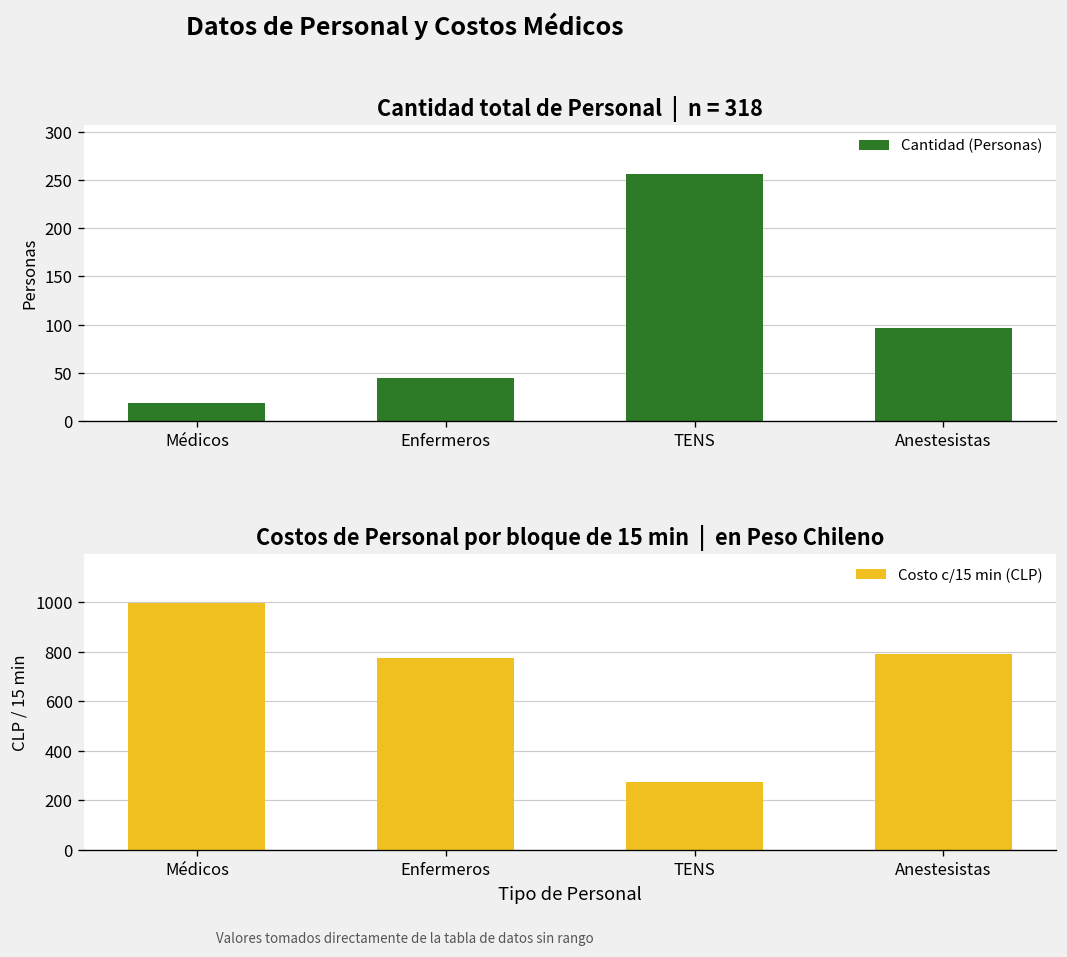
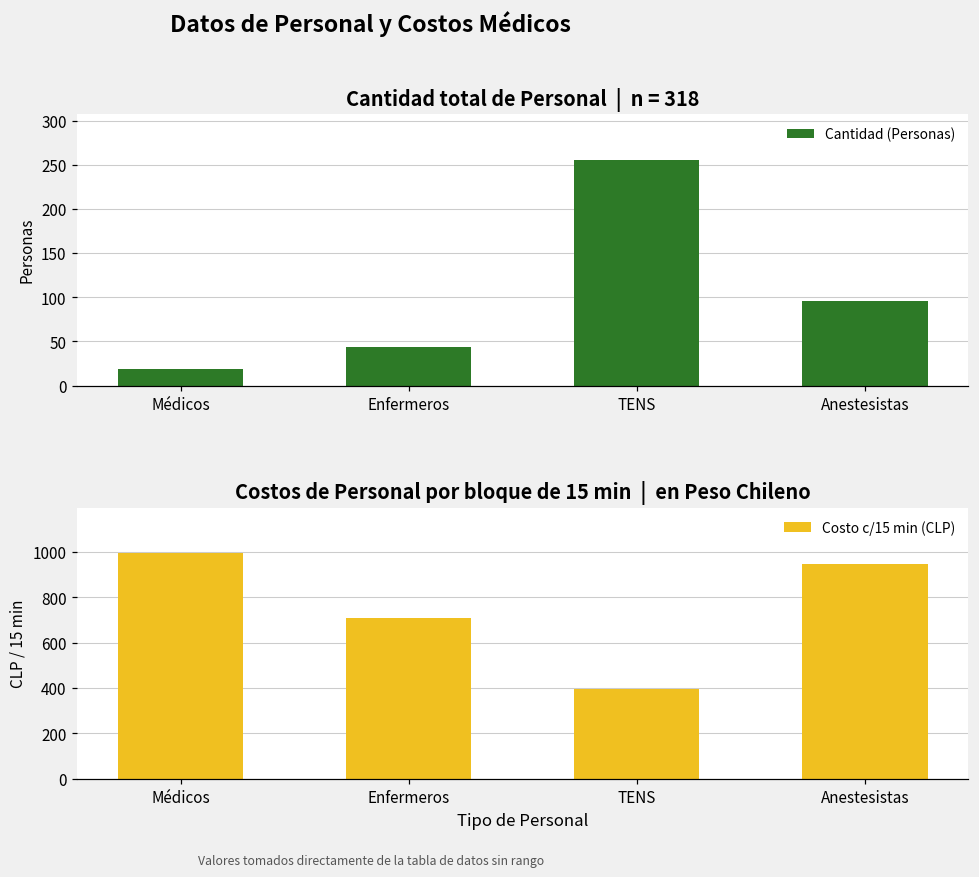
Costos de Personal por bloque de 15 min | en Peso Chileno, Enfermeros: 780 -> 710
Costos de Personal por bloque de 15 min | en Peso Chileno, TENS: 280 -> 390
Costos de Personal por bloque de 15 min | en Peso Chileno, Anestesistas: 790 -> 950
